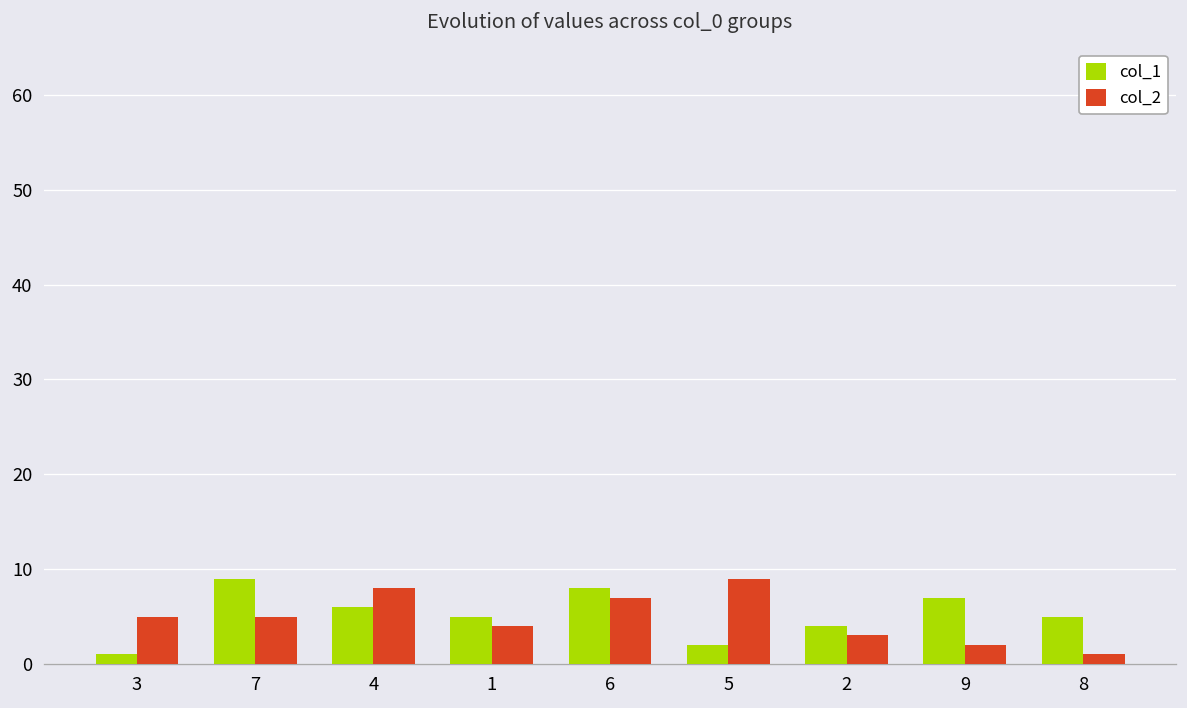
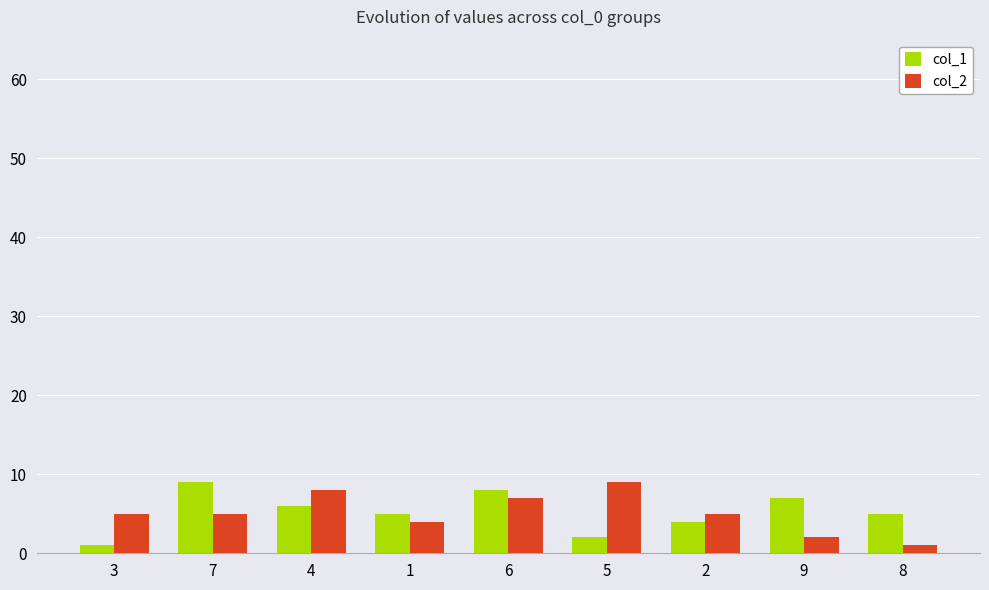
col_2, 2: 3 -> 5
